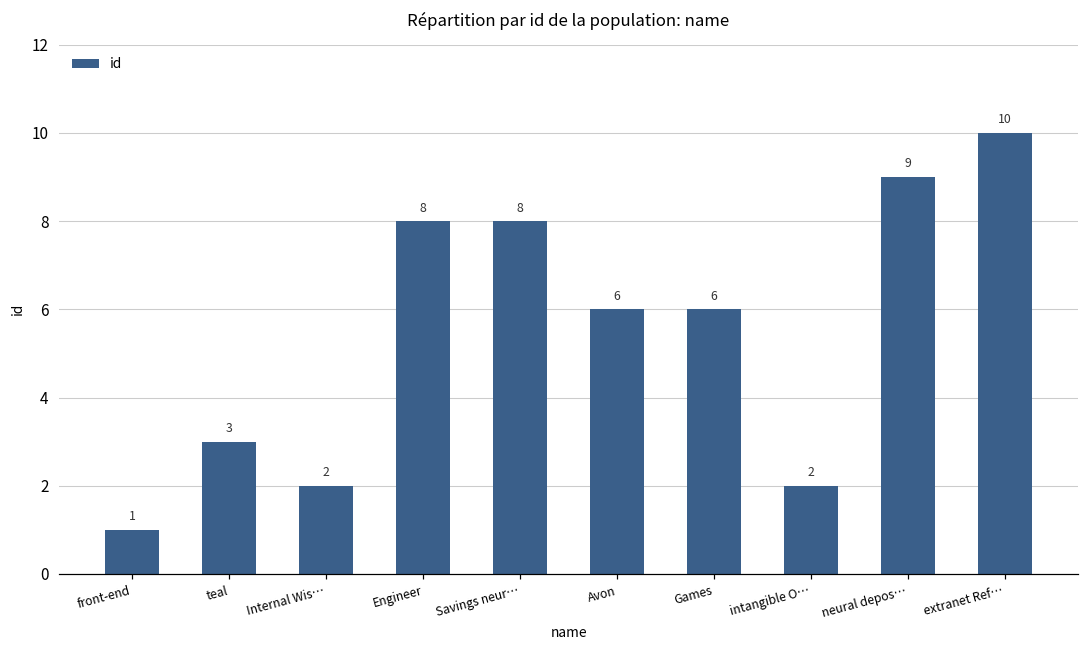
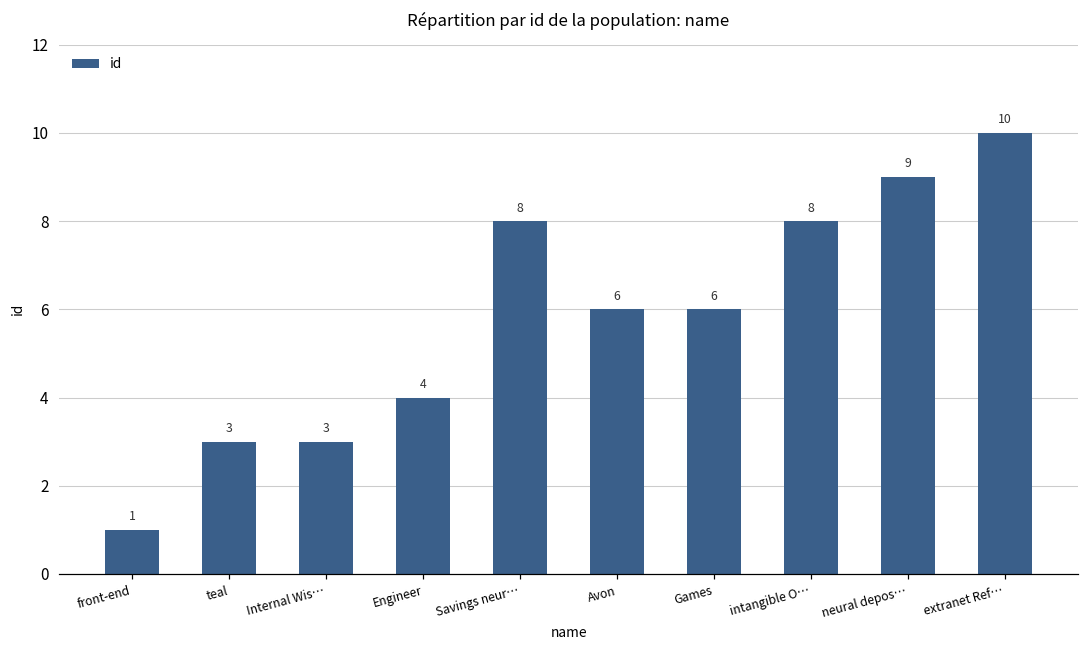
Internal Wis…: 2 -> 3
Engineer: 8 -> 4
intangible O…: 2 -> 8
